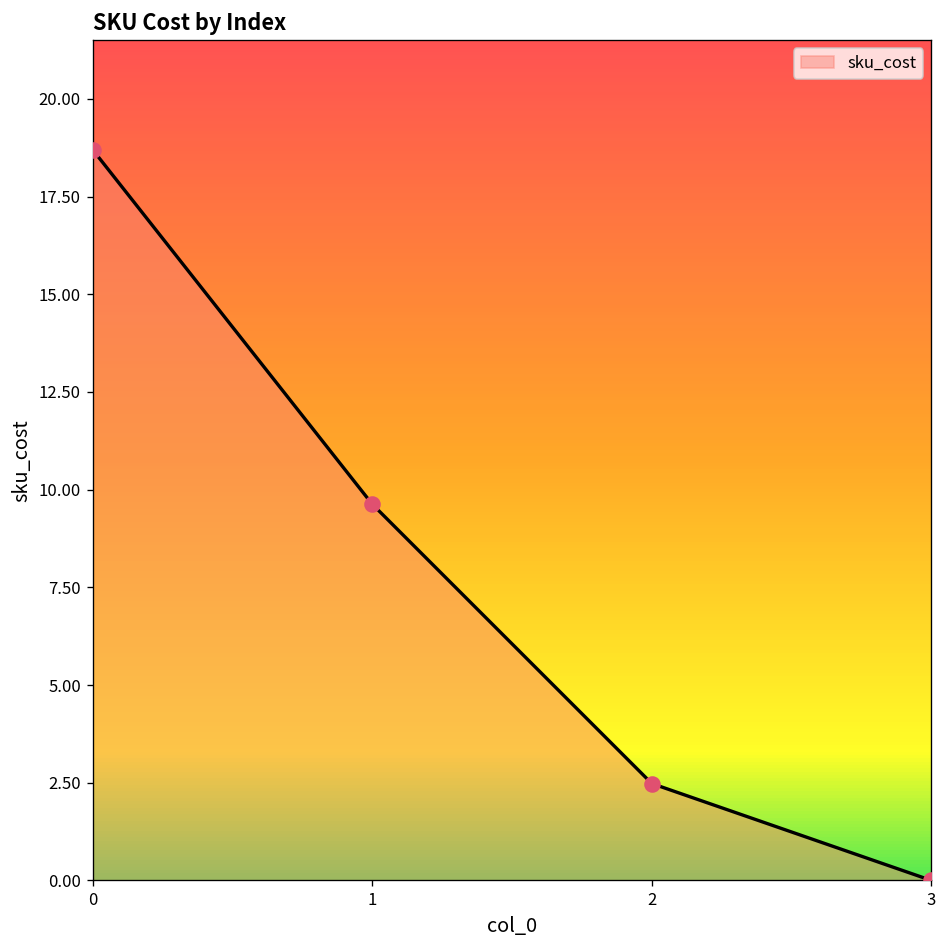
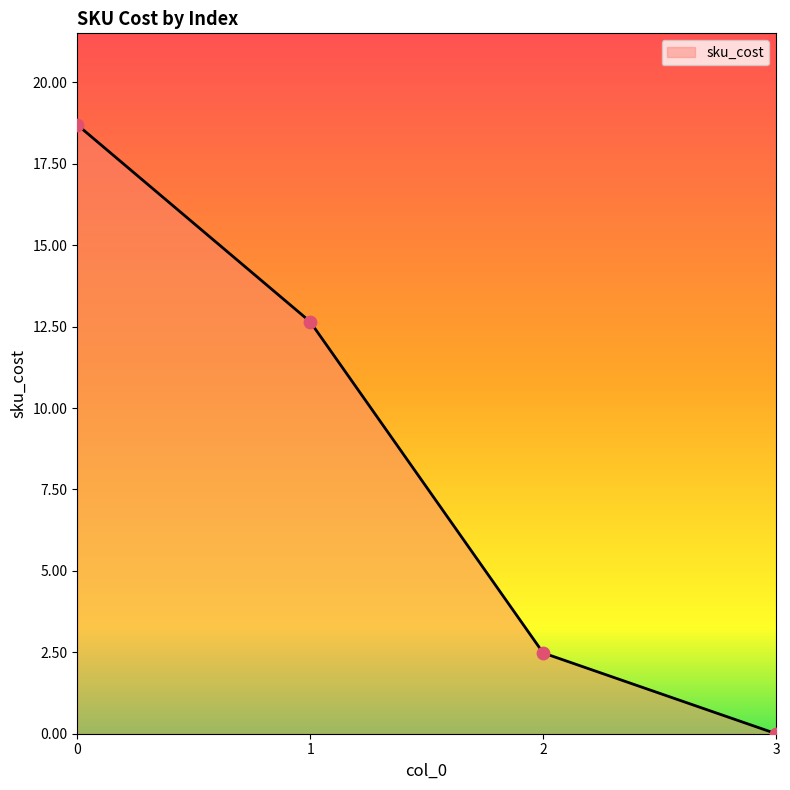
1: 9.6 -> 12.7
